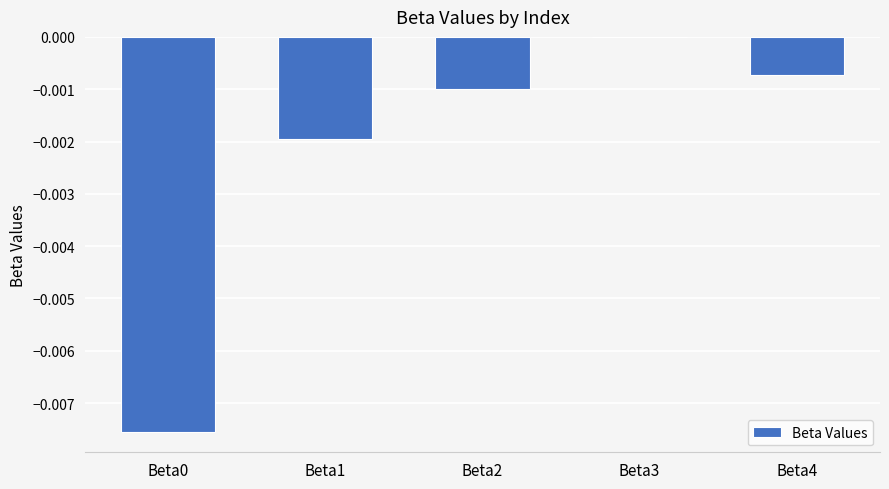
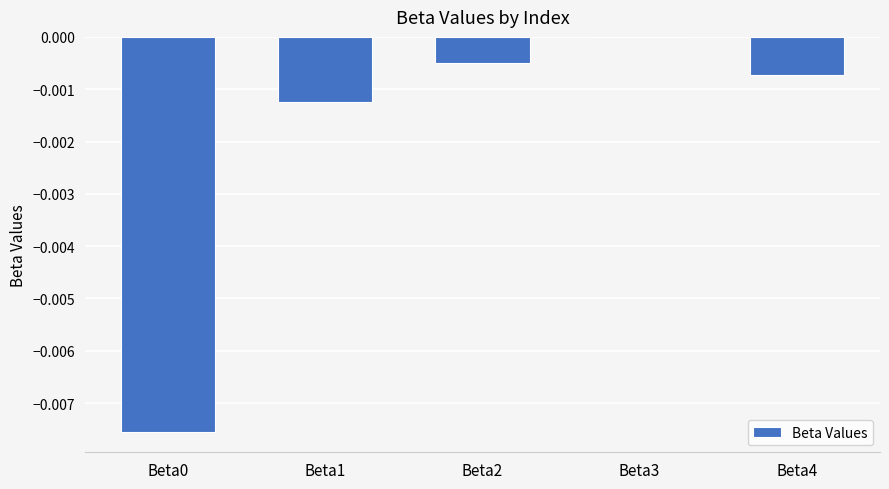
Beta1: -0.0020 -> -0.0012
Beta2: -0.0010 -> -0.0005
